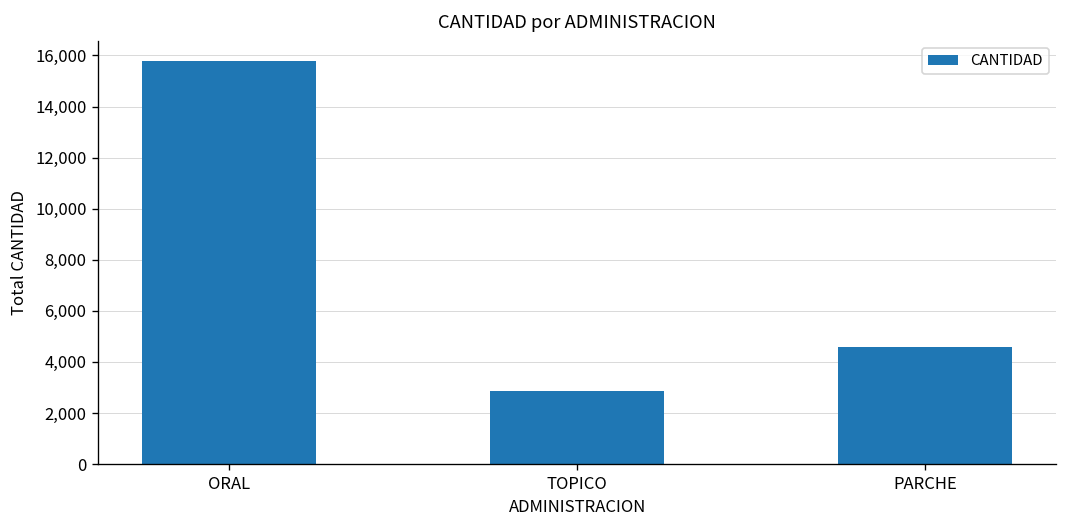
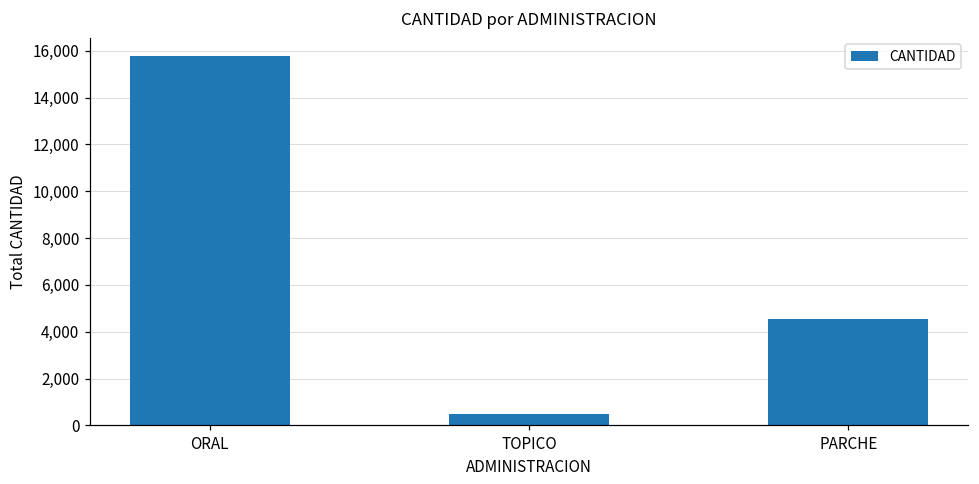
TOPICO: 2,900 -> 500
